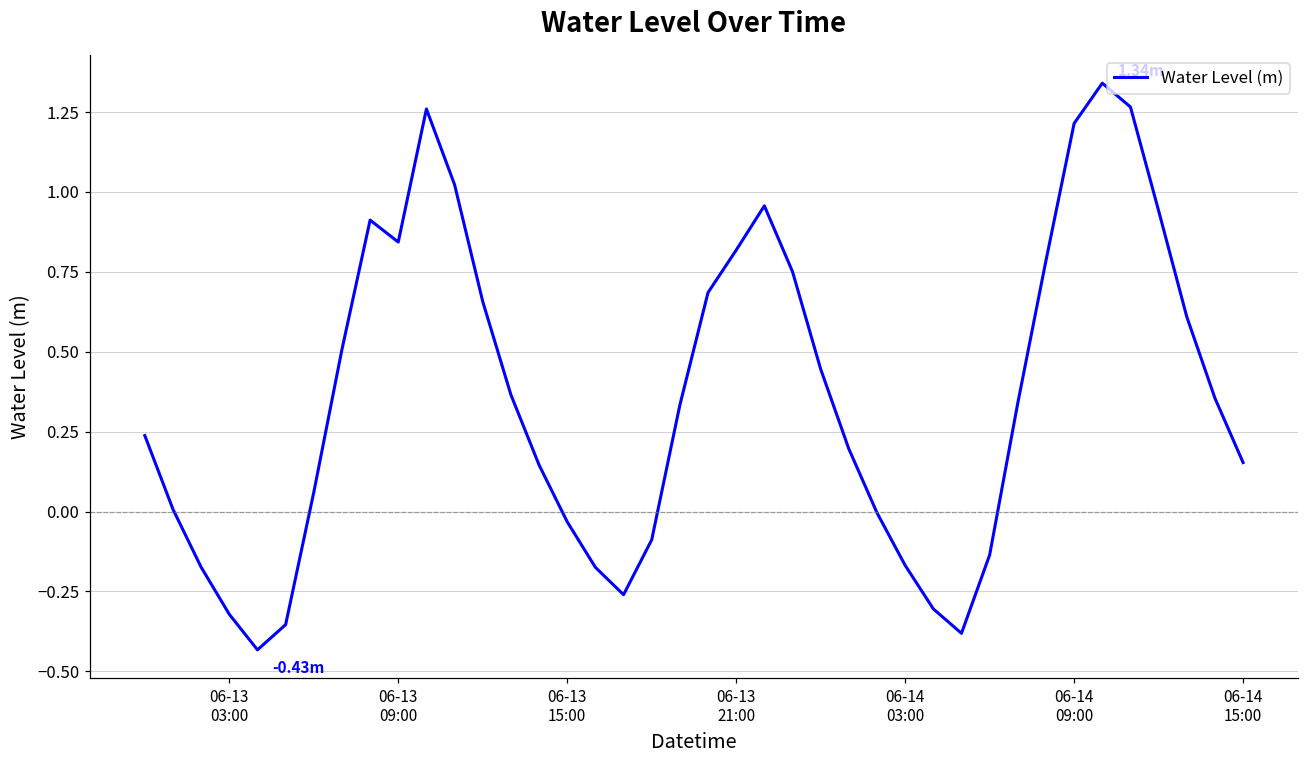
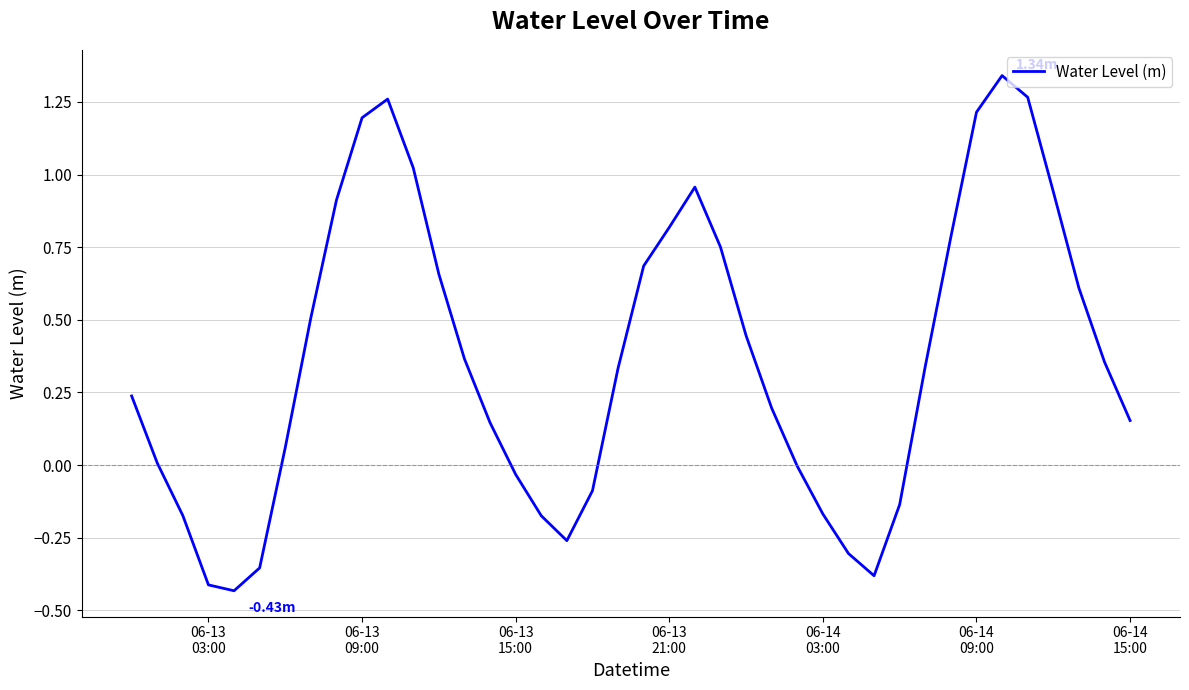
06-13 03:00: -0.32 -> -0.41
06-13 09:00: 0.84 -> 1.20
